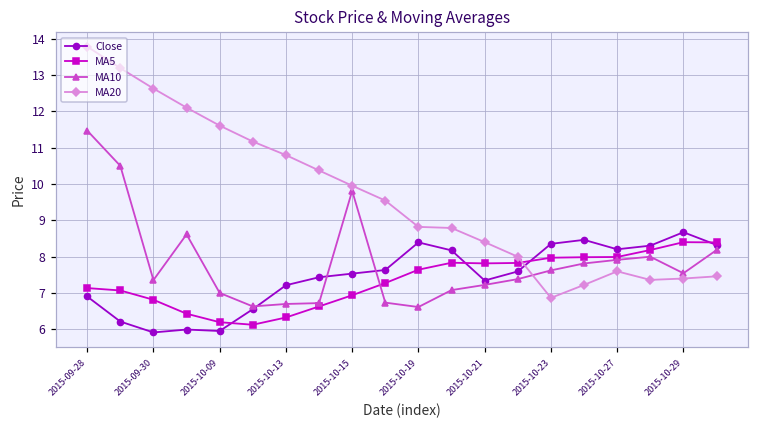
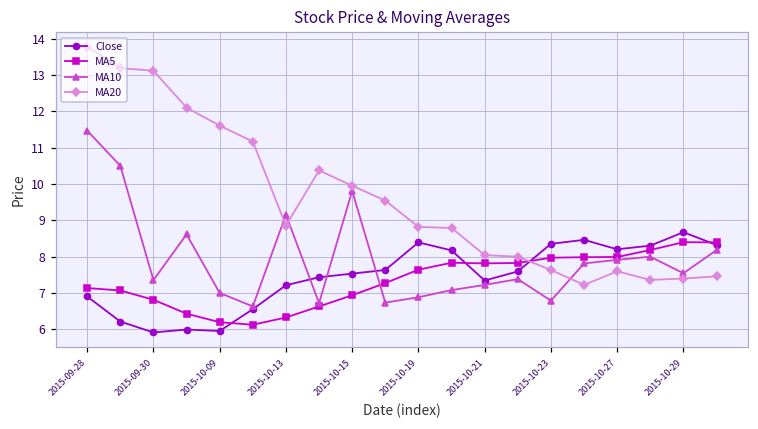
MA20, 2015-09-30: 12.6 -> 13.1
MA10, 2015-10-13: 6.7 -> 9.2
MA20, 2015-10-13: 10.8 -> 8.9
MA10, 2015-10-19: 6.6 -> 6.9
MA20, 2015-10-21: 8.4 -> 8.0
MA10, 2015-10-23: 7.6 -> 6.8
MA20, 2015-10-23: 6.9 -> 7.6
